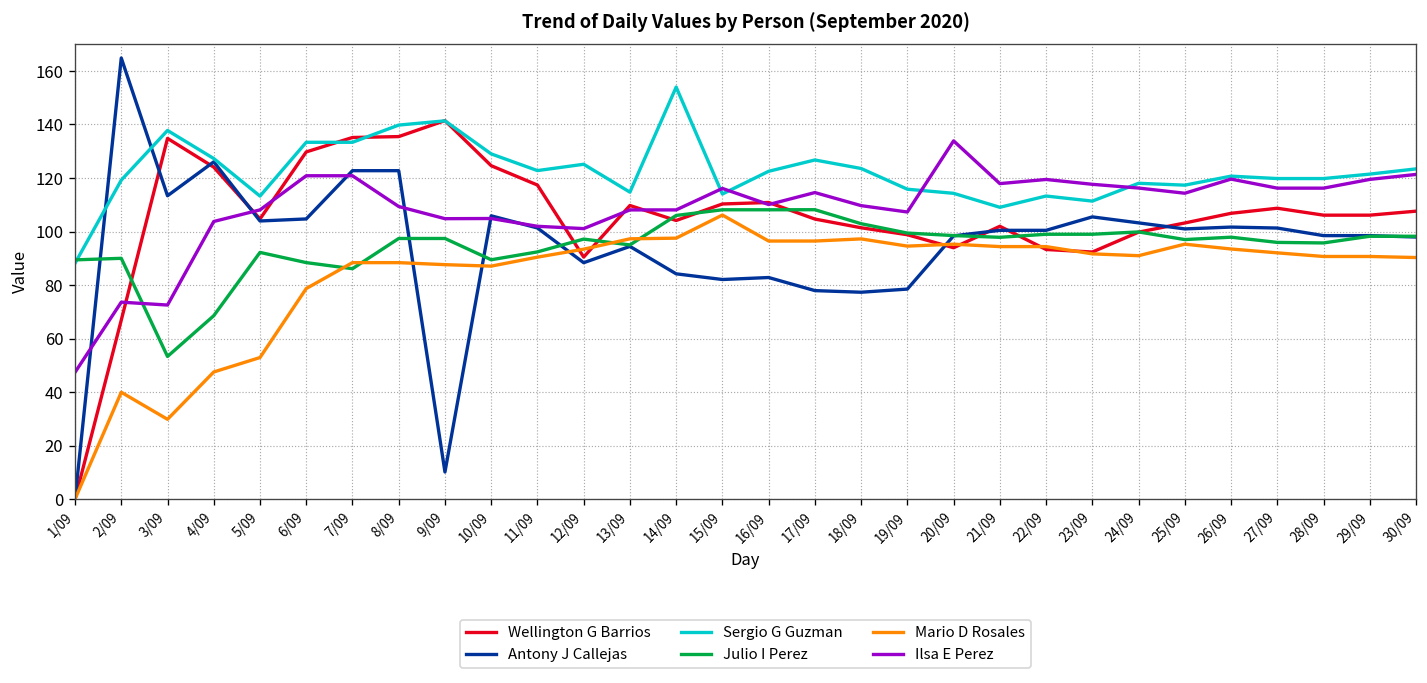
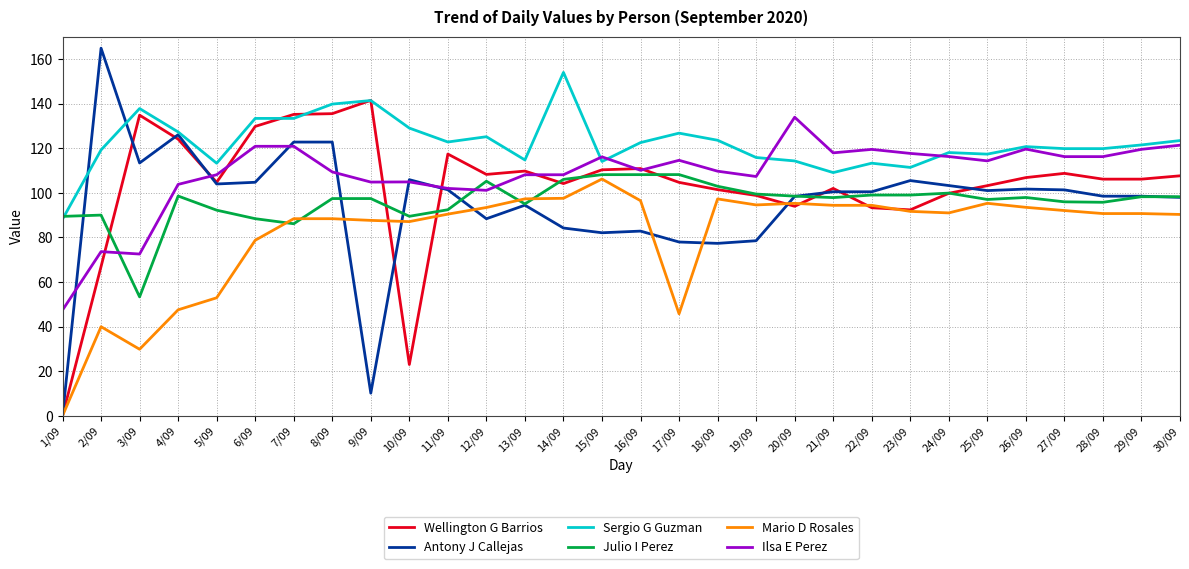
Julio I Perez, 4/09: 69 -> 99
Wellington G Barrios, 10/09: 125 -> 23
Wellington G Barrios, 12/09: 90 -> 108
Julio I Perez, 12/09: 97 -> 105
Mario D Rosales, 17/09: 96 -> 46
